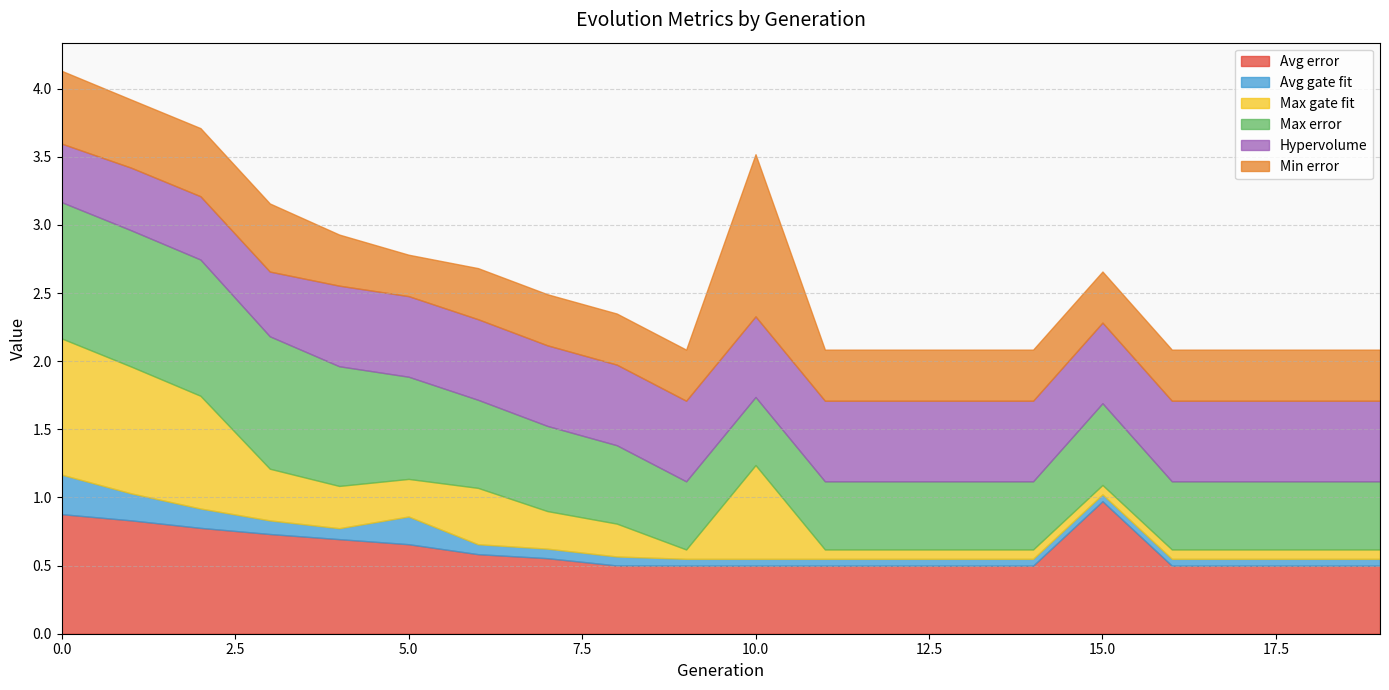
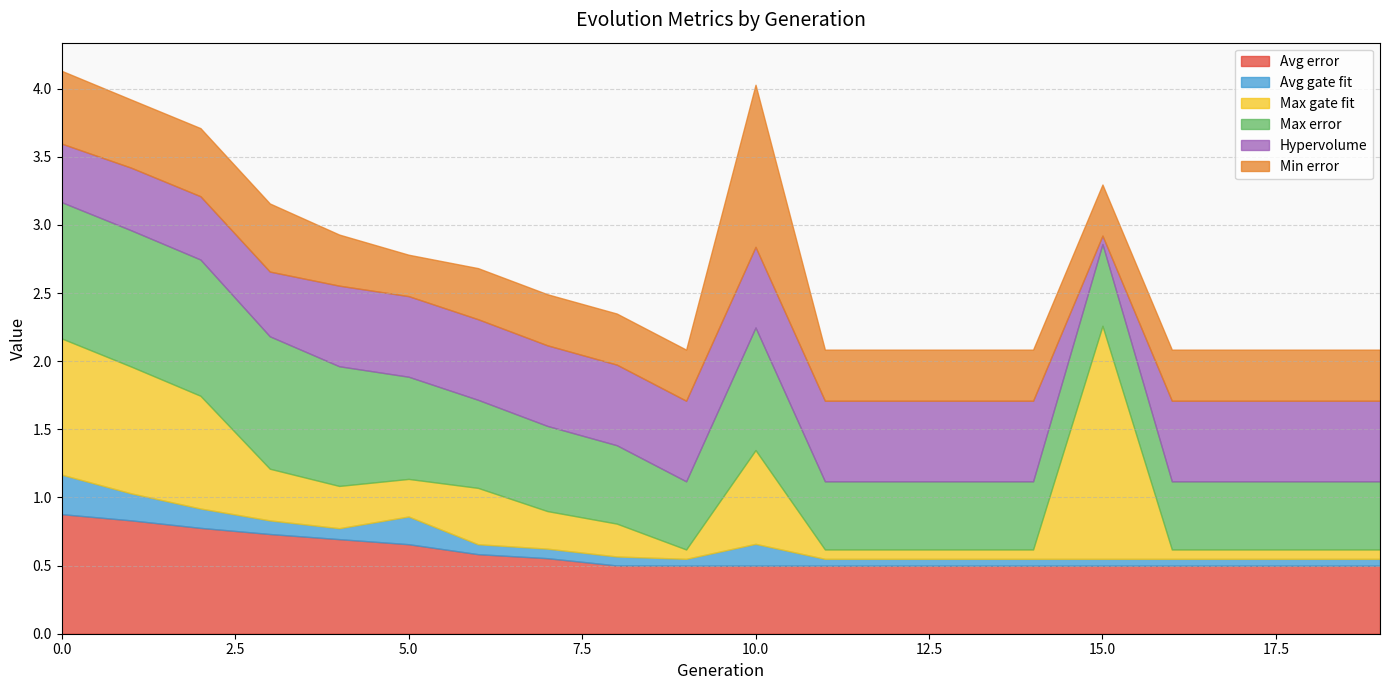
Avg gate fit, 10.0: 0.05 -> 0.16
Max error, 10.0: 0.5 -> 0.9
Avg error, 15.0: 0.97 -> 0.50
Max gate fit, 15.0: 0.07 -> 1.71
Hypervolume, 15.0: 0.59 -> 0.06
